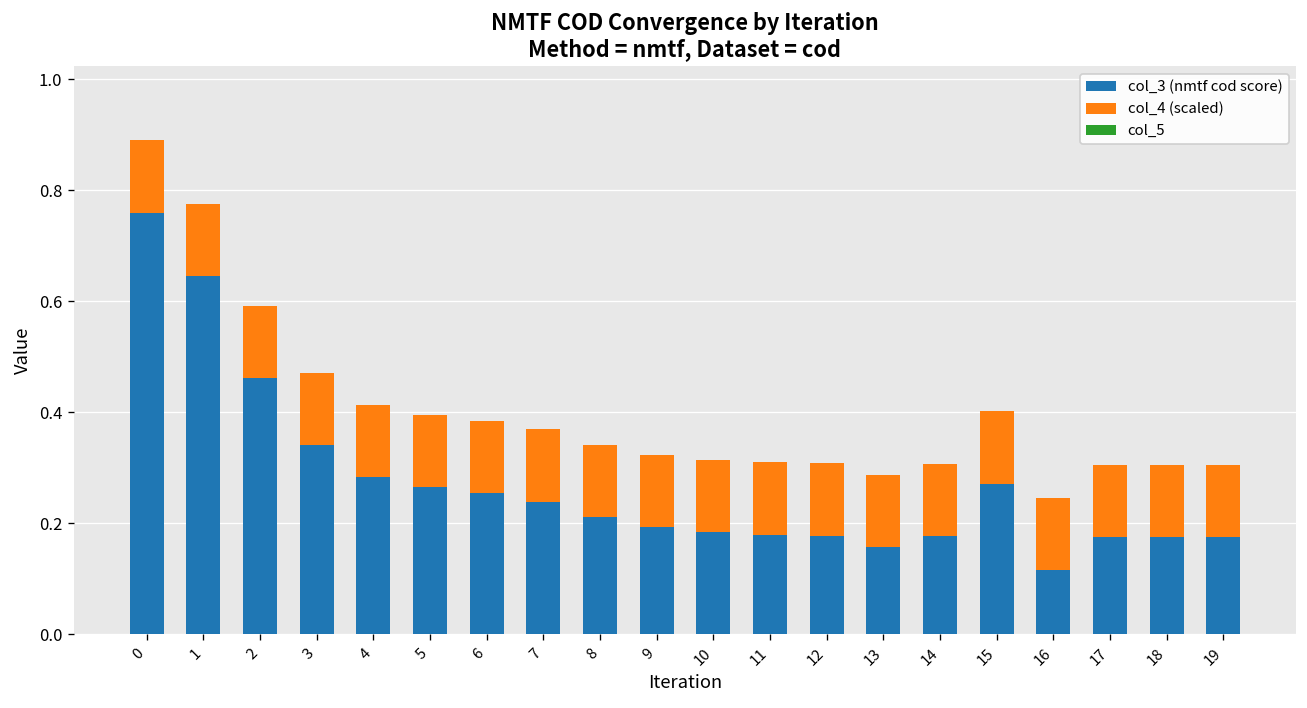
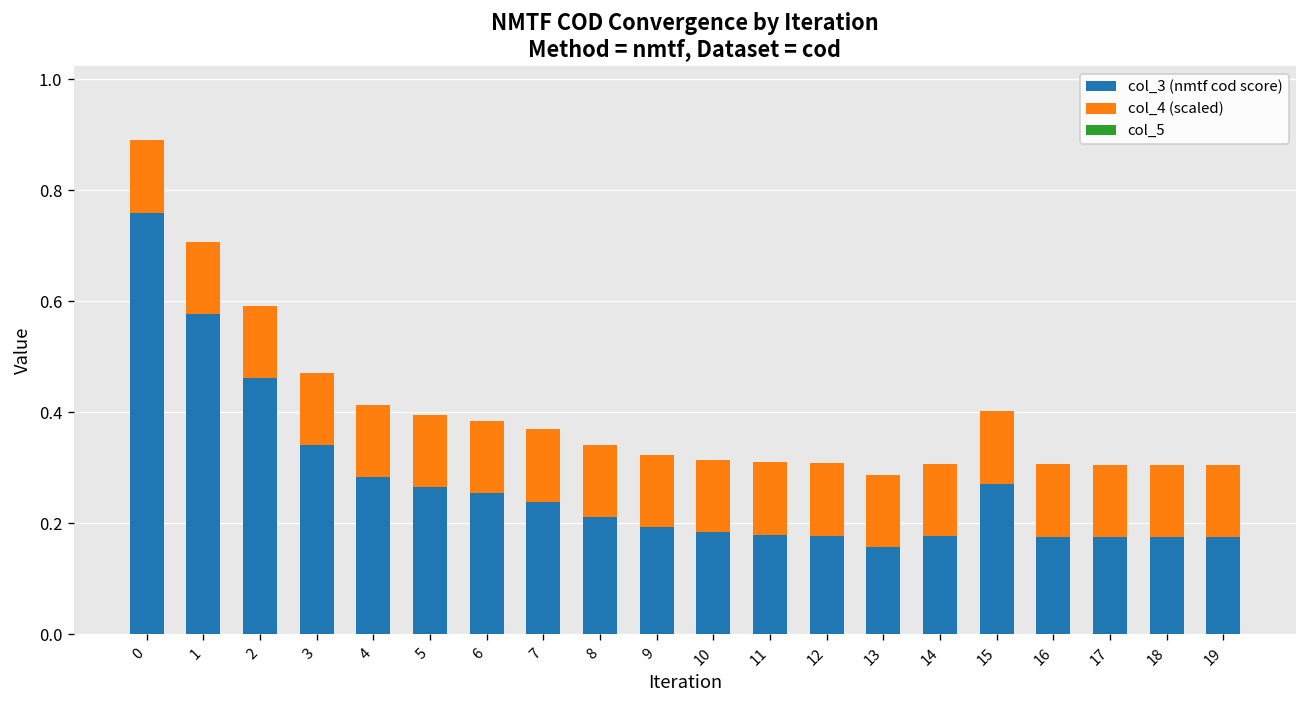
col_3 (nmtf cod score), 1: 0.65 -> 0.58
col_3 (nmtf cod score), 16: 0.12 -> 0.18
